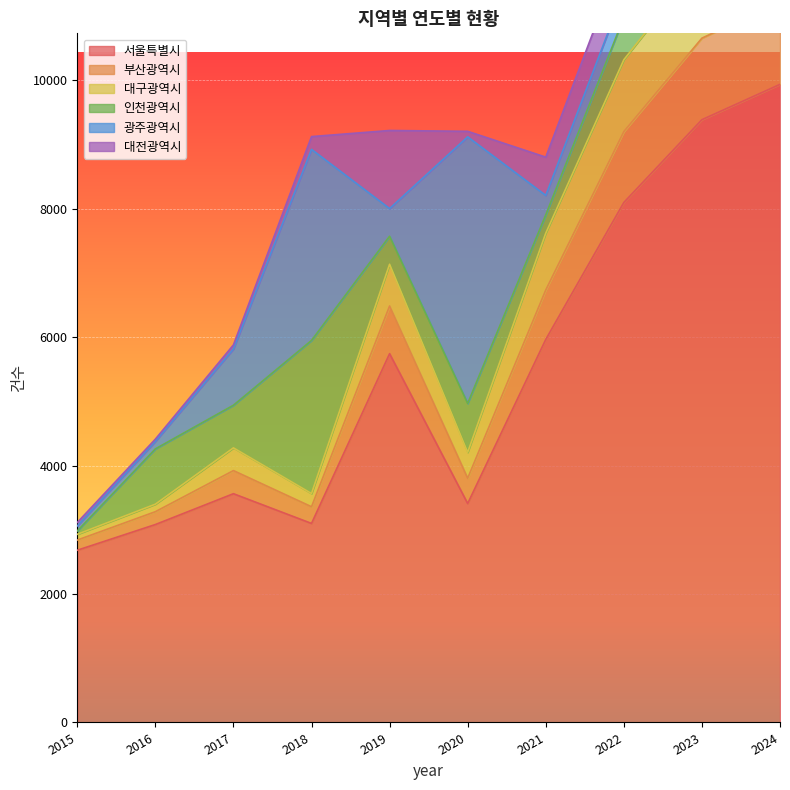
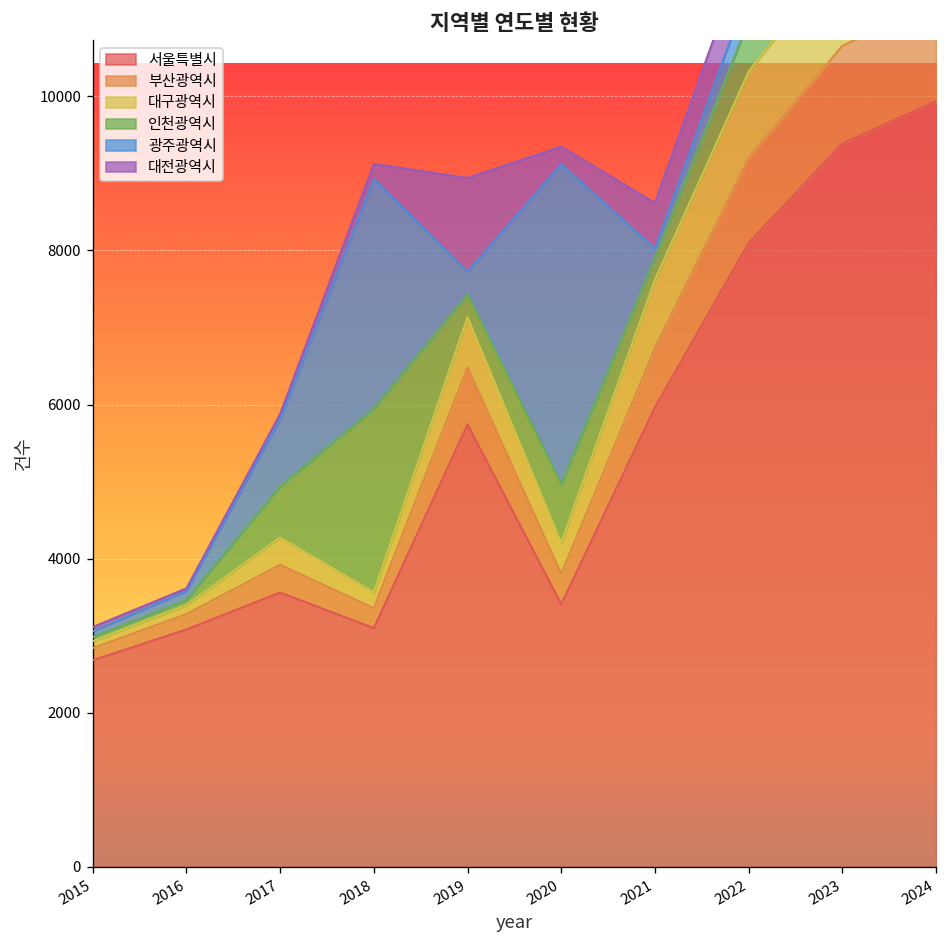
인천광역시, 2016: 900 -> 100
인천광역시, 2019: 400 -> 300
광주광역시, 2019: 400 -> 300
대전광역시, 2020: 100 -> 200
광주광역시, 2021: 300 -> 100
